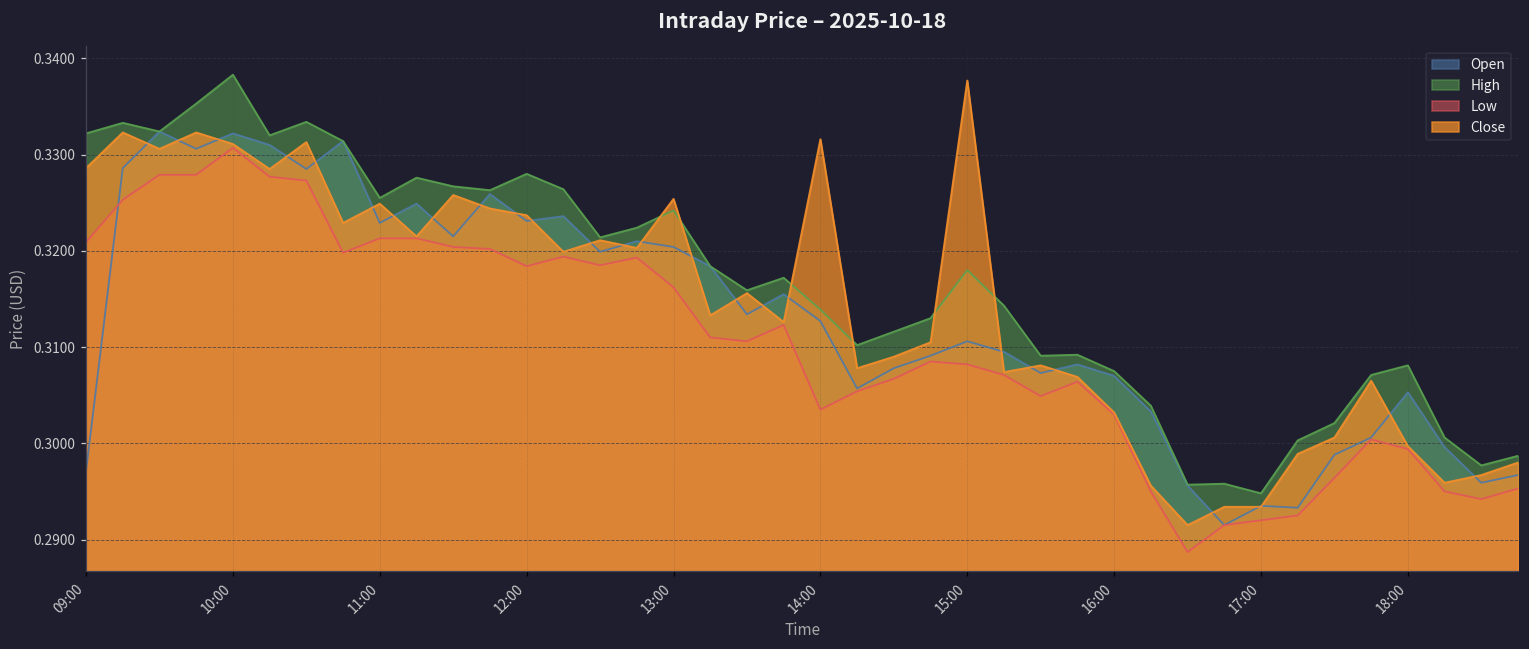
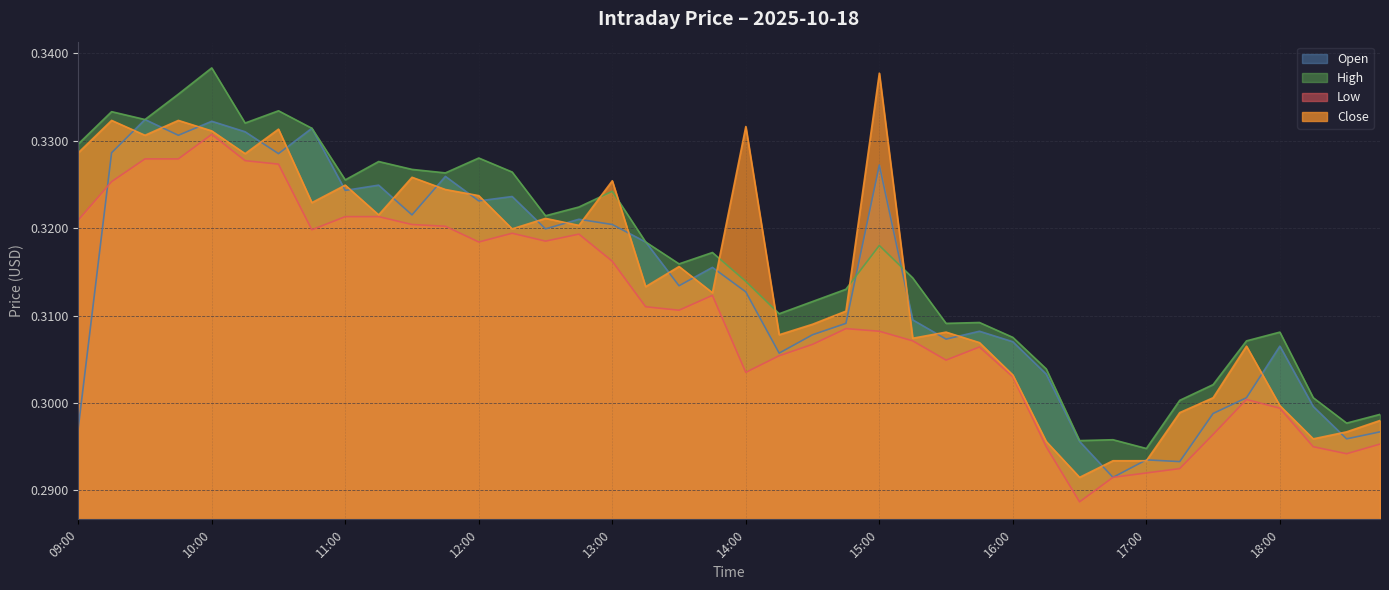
High, 09:00: 0.332 -> 0.330
Open, 11:00: 0.323 -> 0.324
Open, 15:00: 0.311 -> 0.327
Open, 18:00: 0.305 -> 0.307
